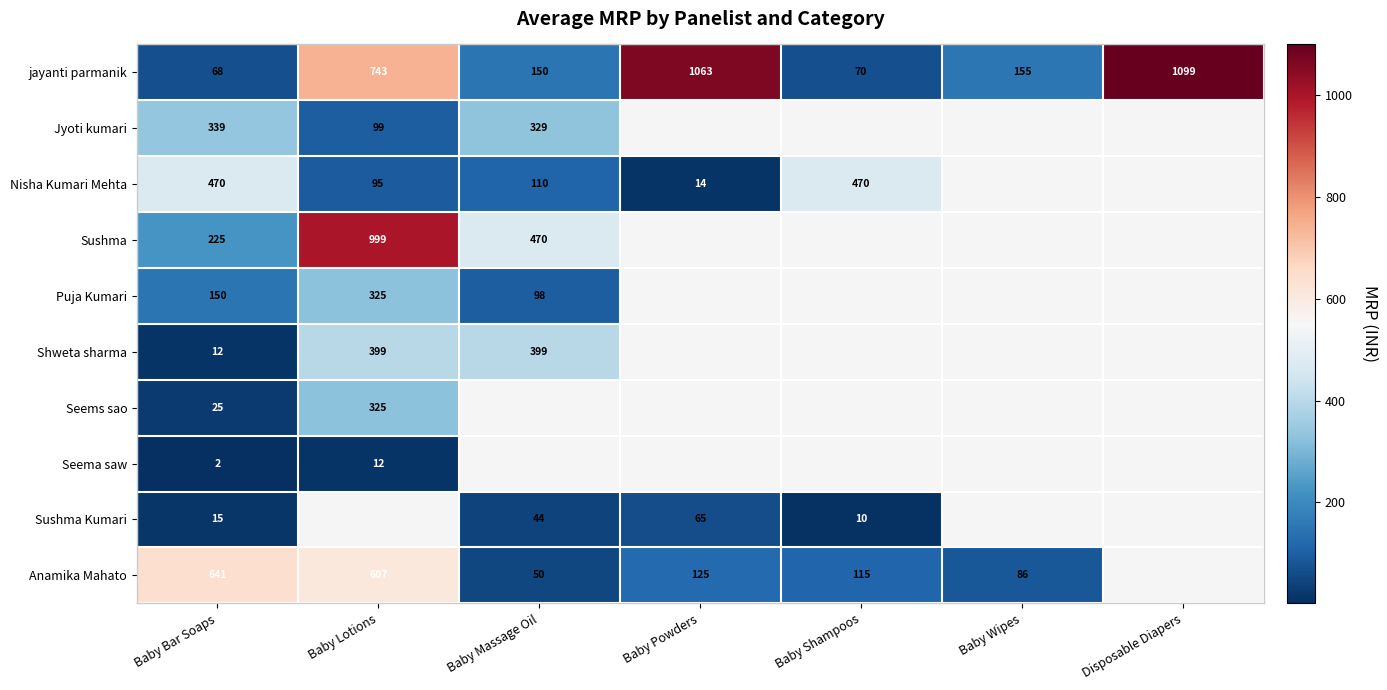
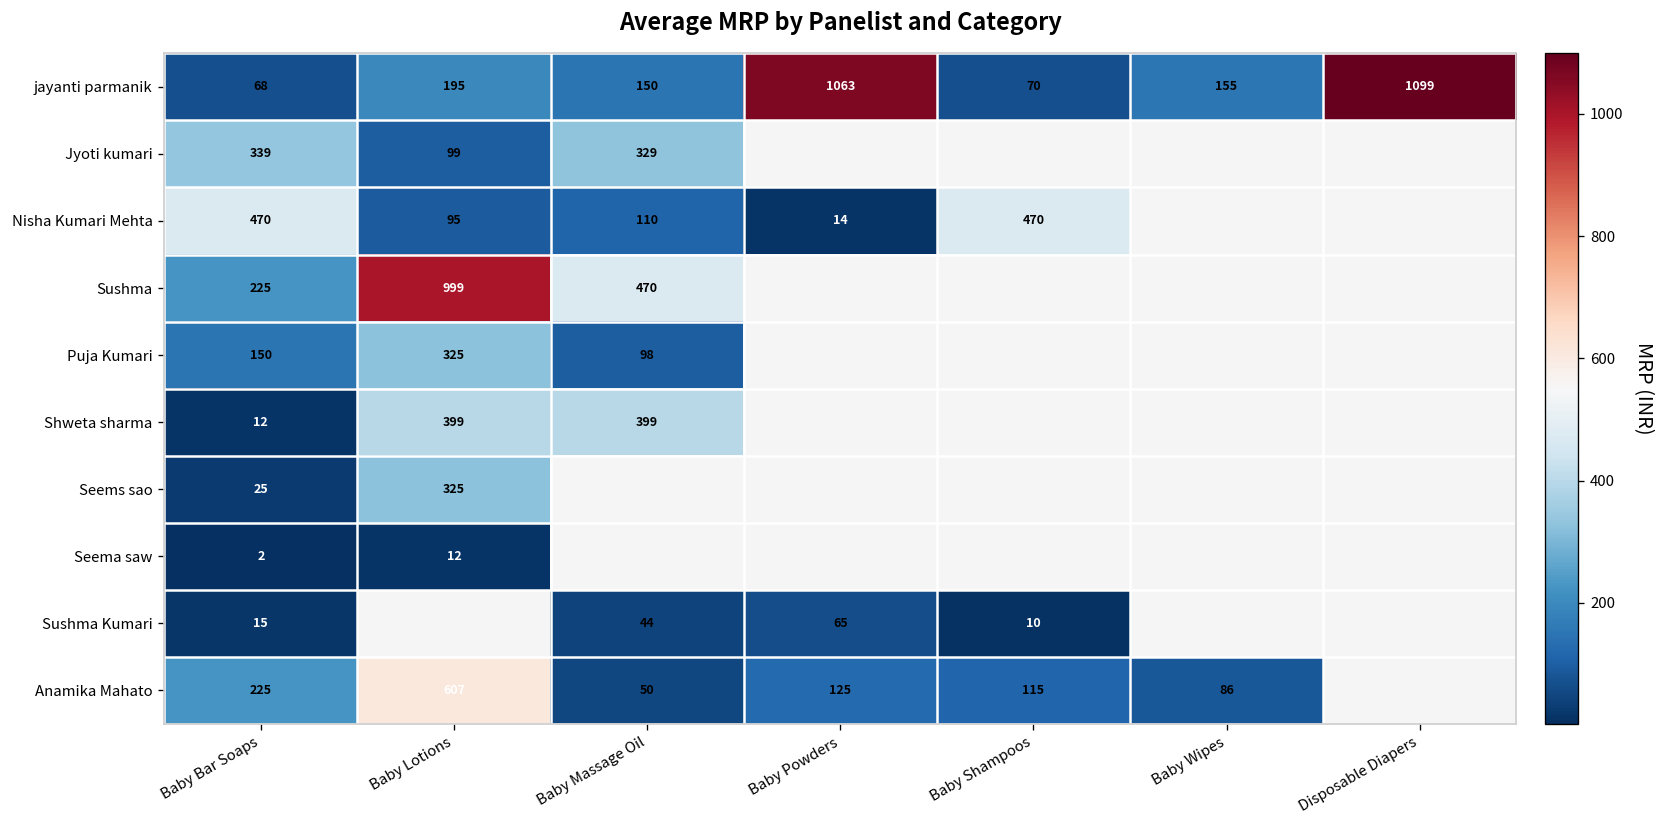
jayanti parmanik, Baby Lotions: 743 -> 195
Anamika Mahato, Baby Bar Soaps: 641 -> 225
